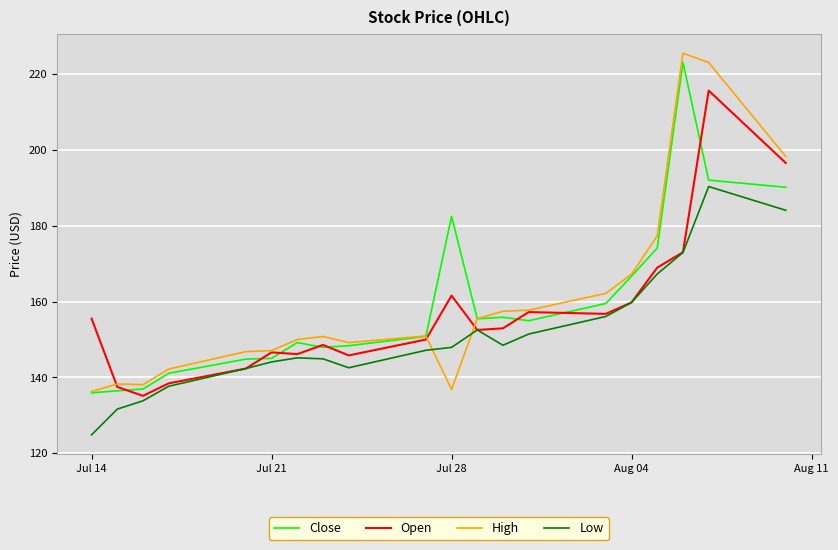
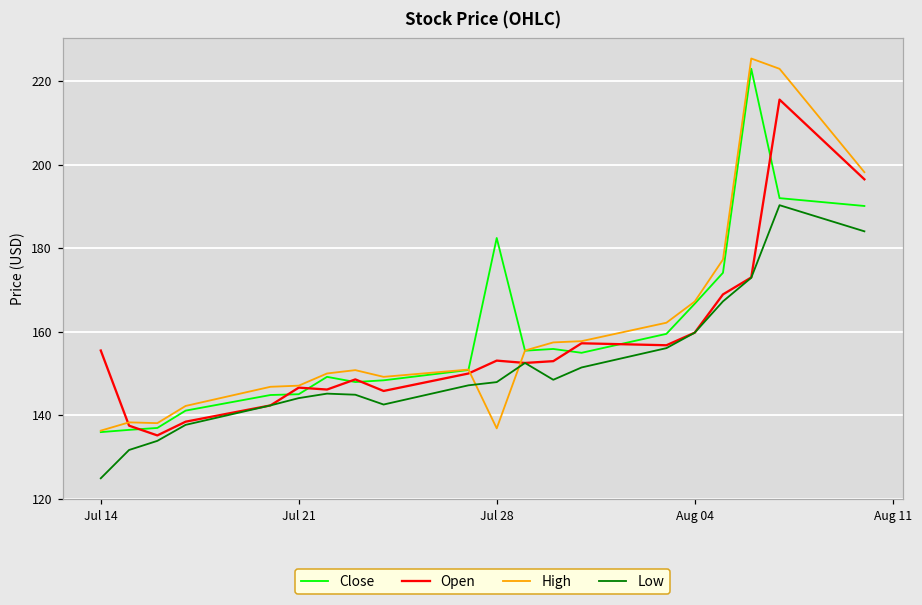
Open, Jul 28: 162 -> 153
